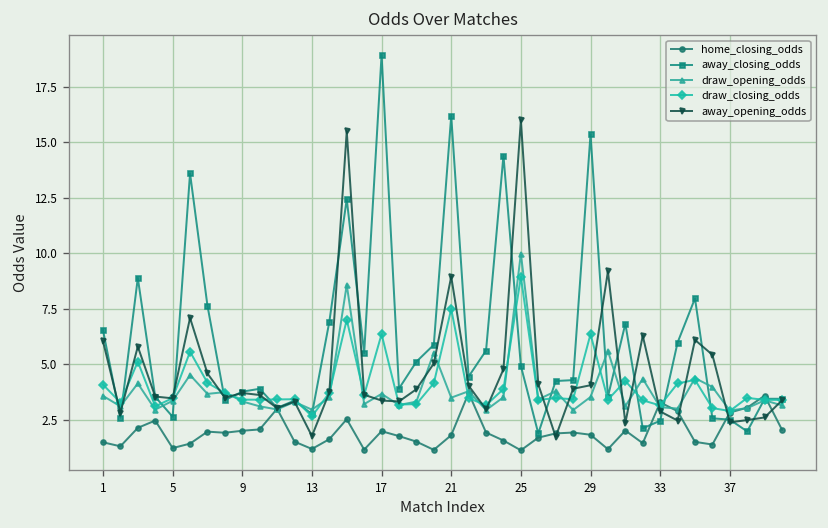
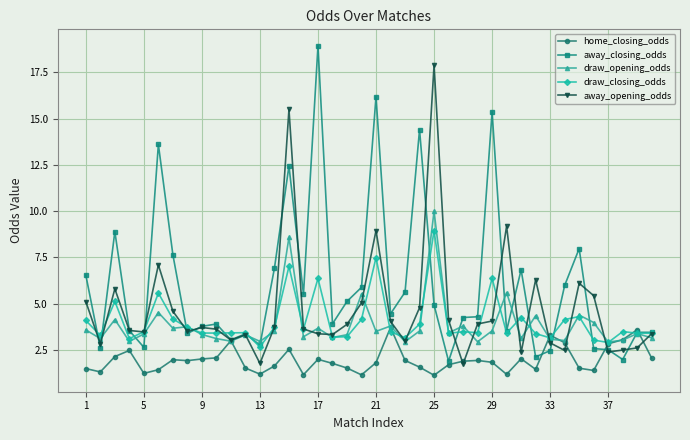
away_opening_odds, 1: 6.0 -> 5.1
away_opening_odds, 25: 16.0 -> 17.9
